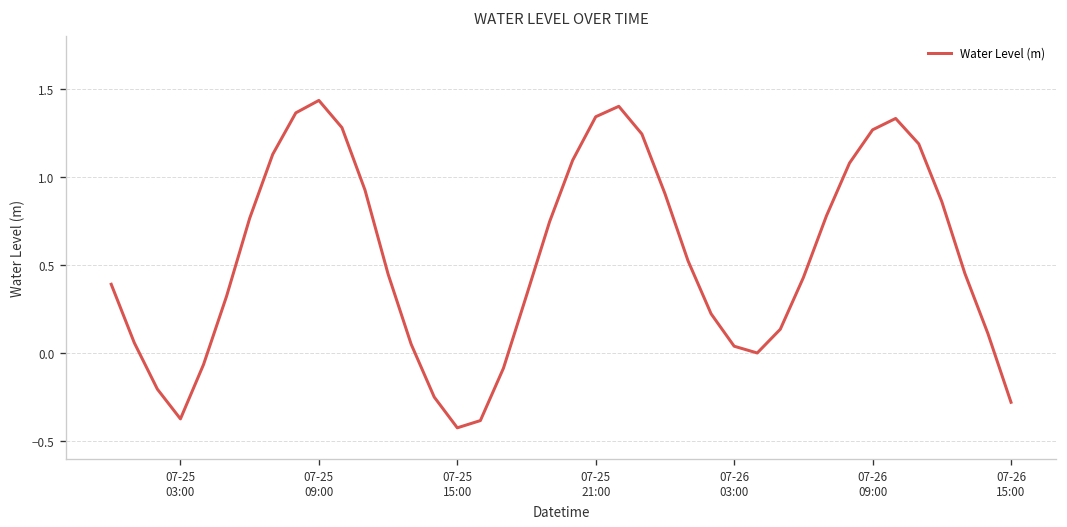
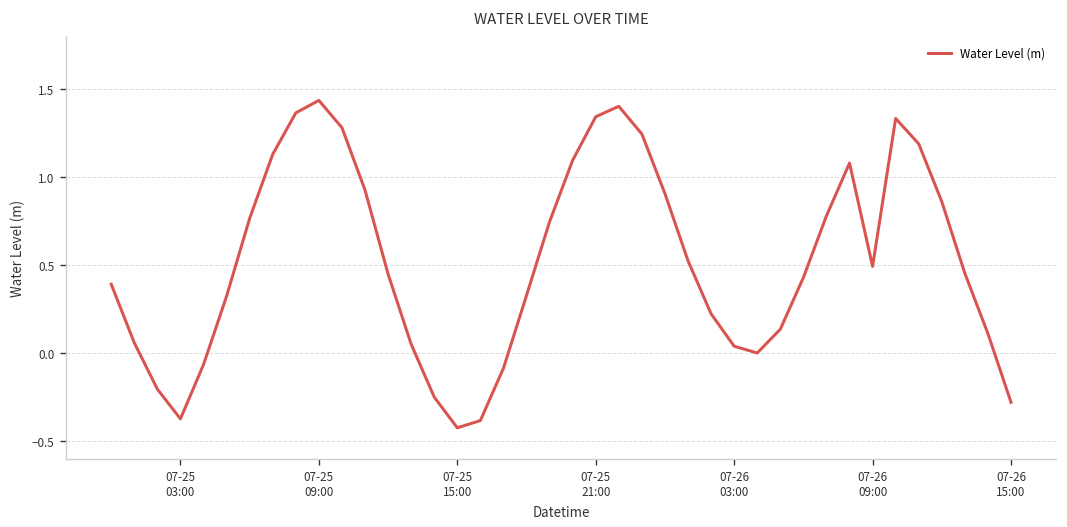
07-26 09:00: 1.27 -> 0.49
